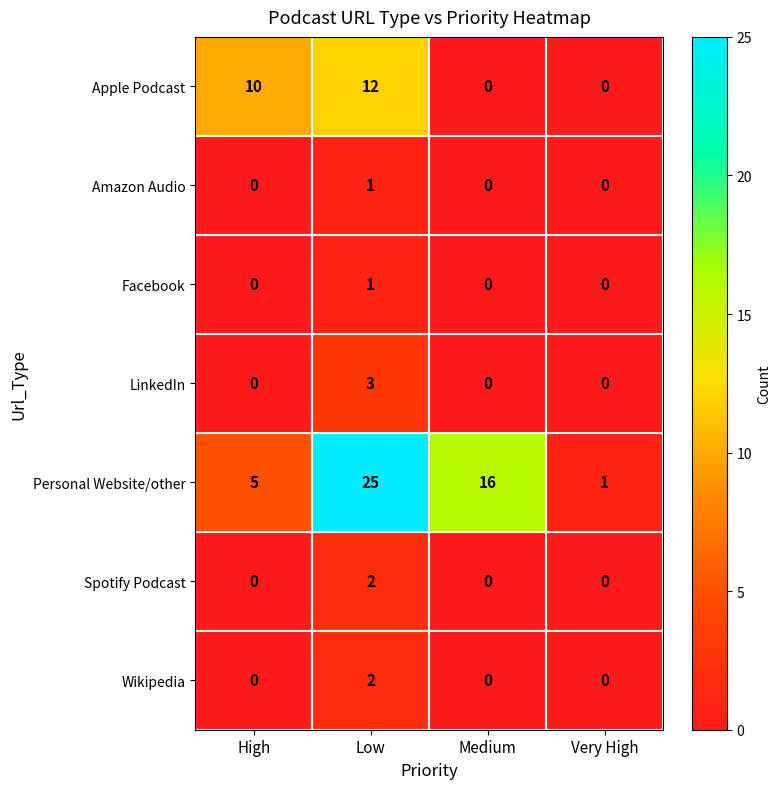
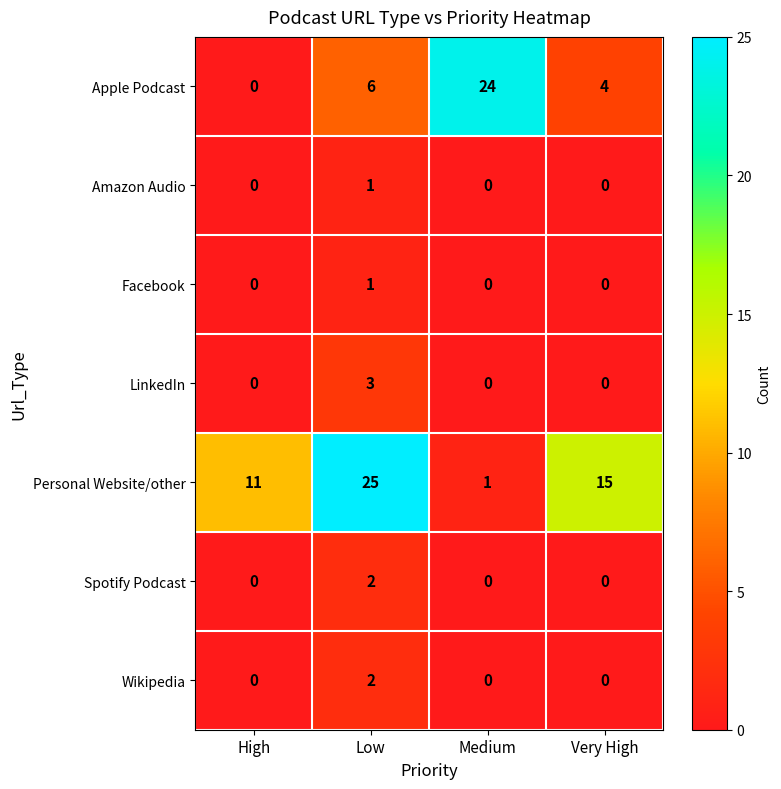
Apple Podcast, High: 10 -> 0
Apple Podcast, Low: 12 -> 6
Apple Podcast, Medium: 0 -> 24
Apple Podcast, Very High: 0 -> 4
Personal Website/other, High: 5 -> 11
Personal Website/other, Medium: 16 -> 1
Personal Website/other, Very High: 1 -> 15
